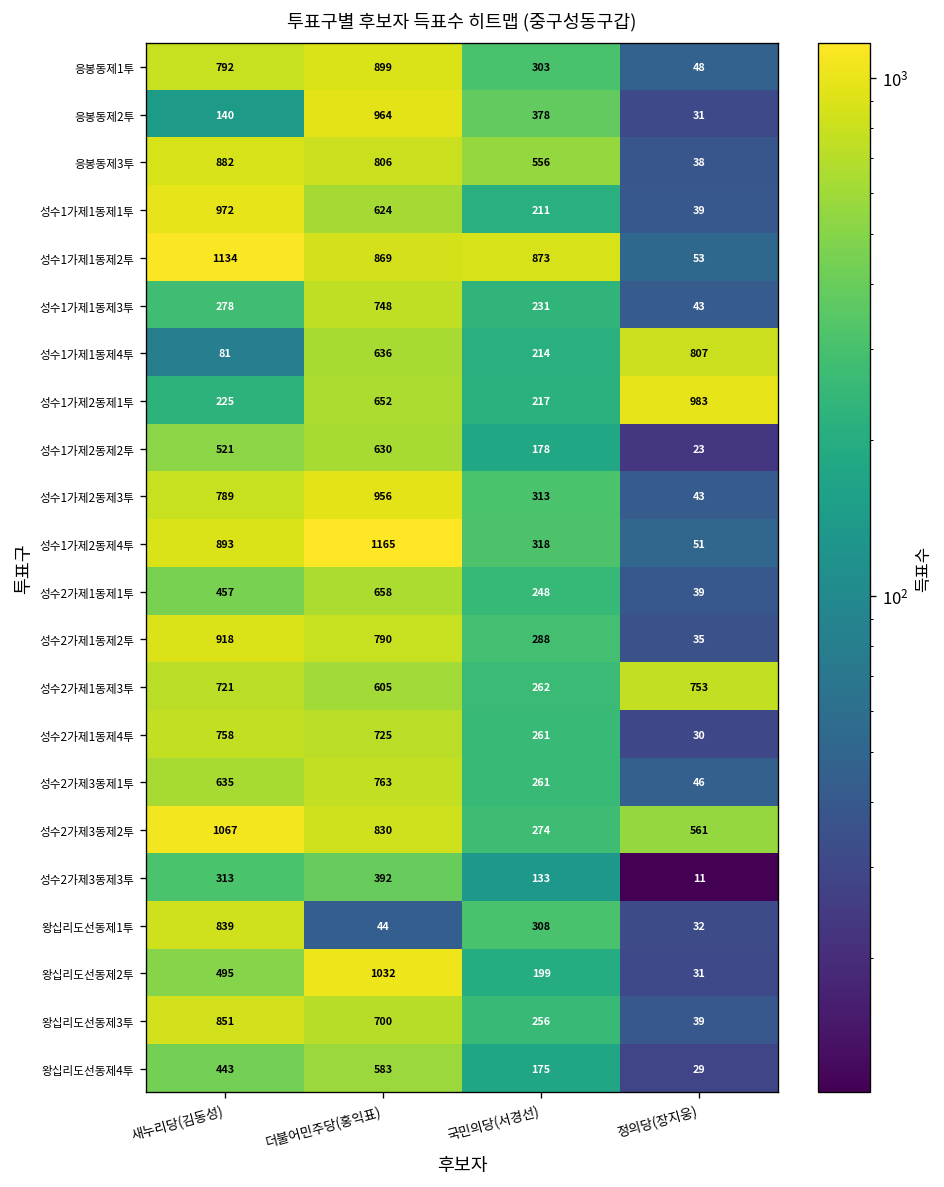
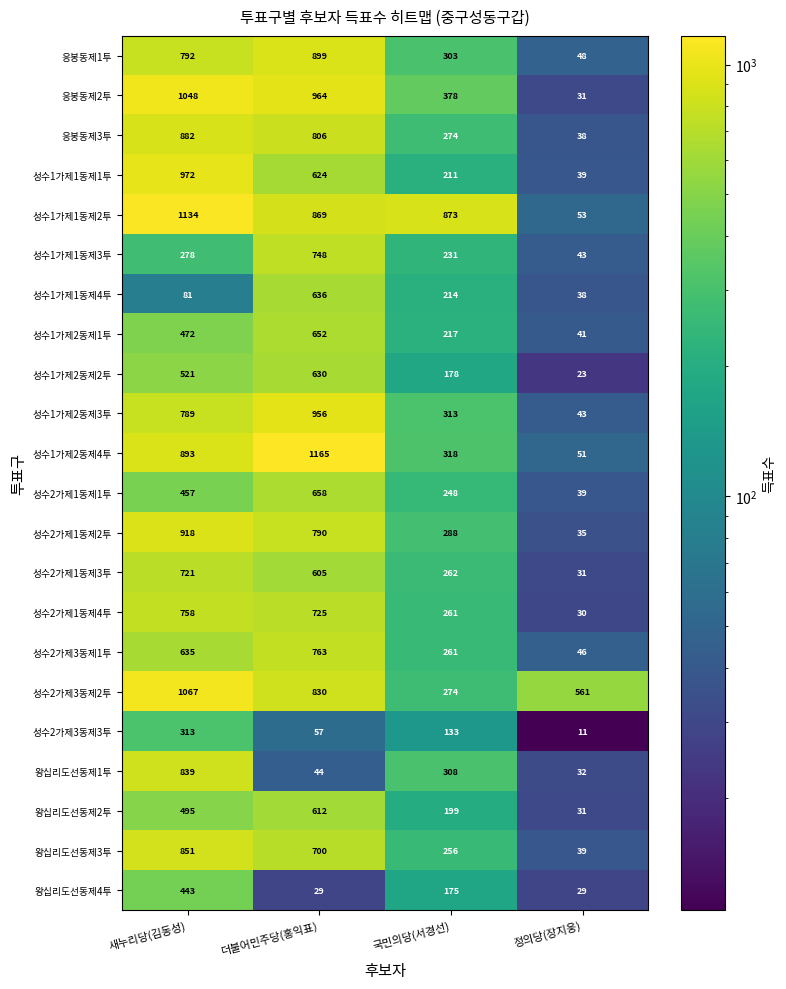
응봉동제2투, 새누리당(김동성): 140 -> 1048
응봉동제3투, 국민의당(서경선): 556 -> 274
성수1가제1동제4투, 정의당(장지웅): 807 -> 38
성수1가제2동제1투, 새누리당(김동성): 225 -> 472
성수1가제2동제1투, 정의당(장지웅): 983 -> 41
성수2가제1동제3투, 정의당(장지웅): 753 -> 31
성수2가제3동제3투, 더불어민주당(홍익표): 392 -> 57
왕십리도선동제2투, 더불어민주당(홍익표): 1032 -> 612
왕십리도선동제4투, 더불어민주당(홍익표): 583 -> 29
